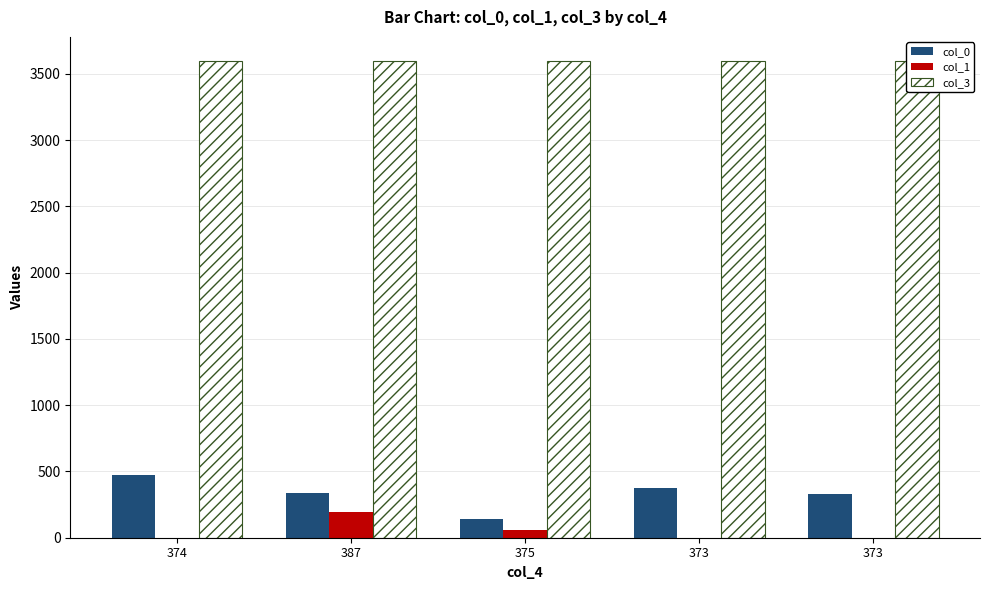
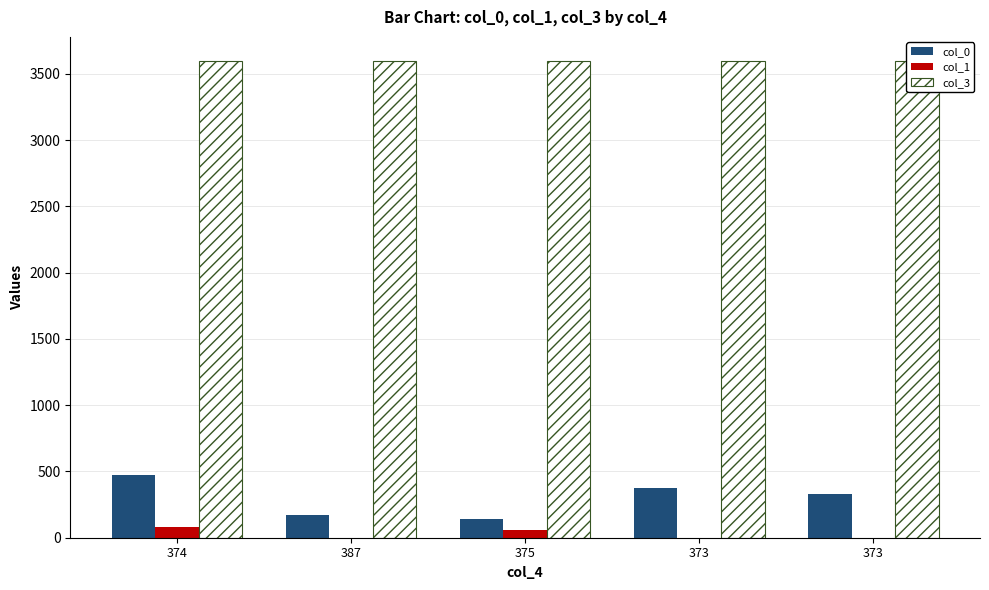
col_1, 374: 0 -> 80
col_0, 387: 340 -> 170
col_1, 387: 200 -> 0
